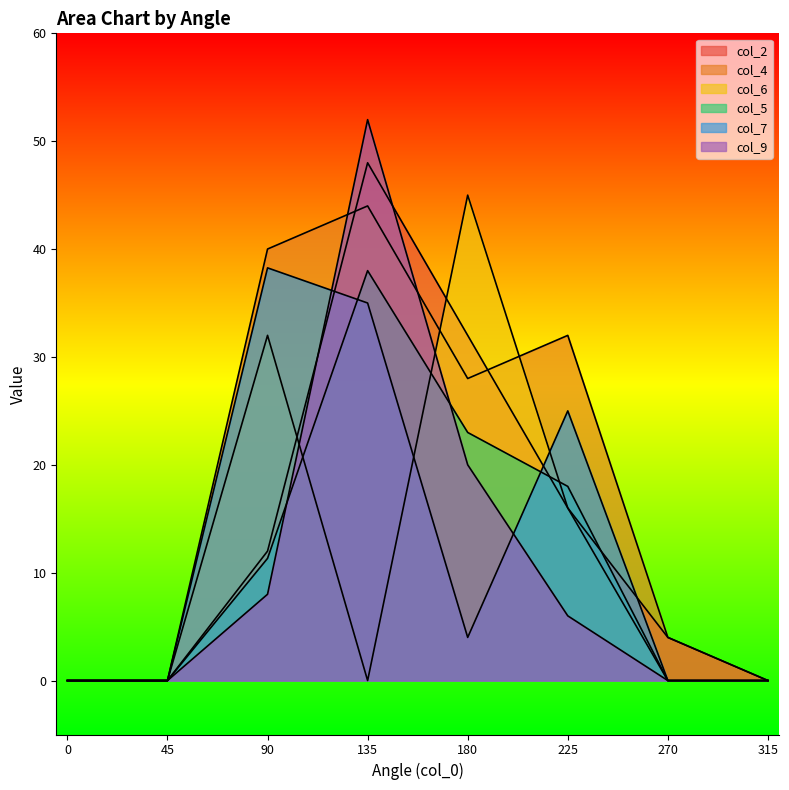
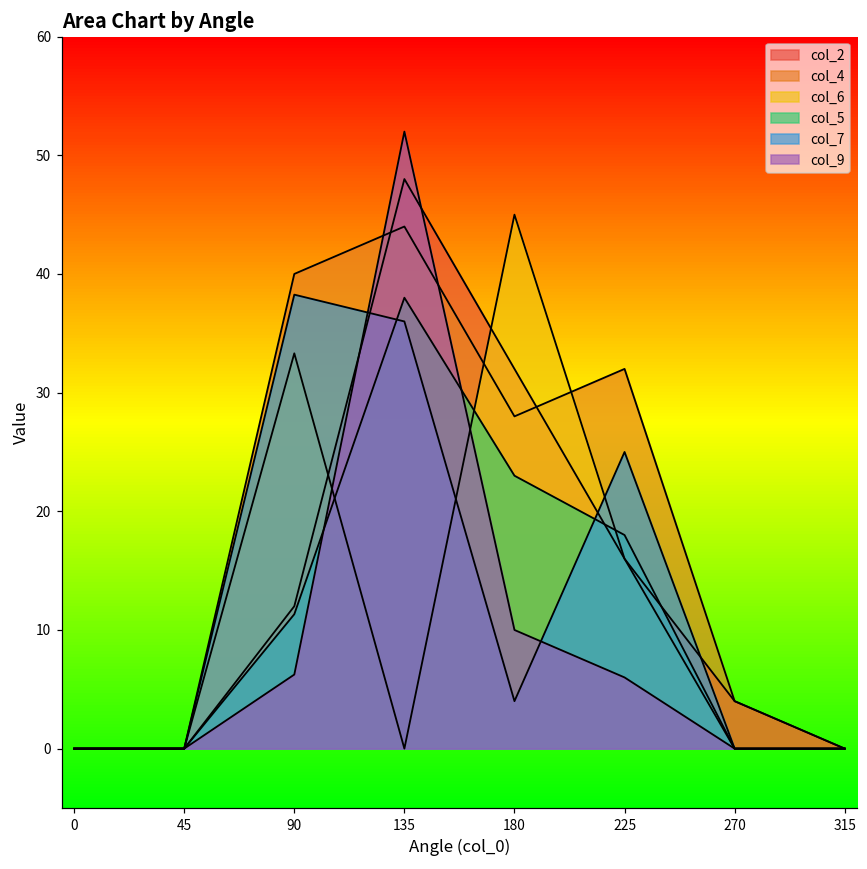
col_6, 90: 32.0 -> 33.3
col_9, 90: 8.0 -> 6.2
col_7, 135: 35 -> 36
col_9, 180: 20 -> 10
